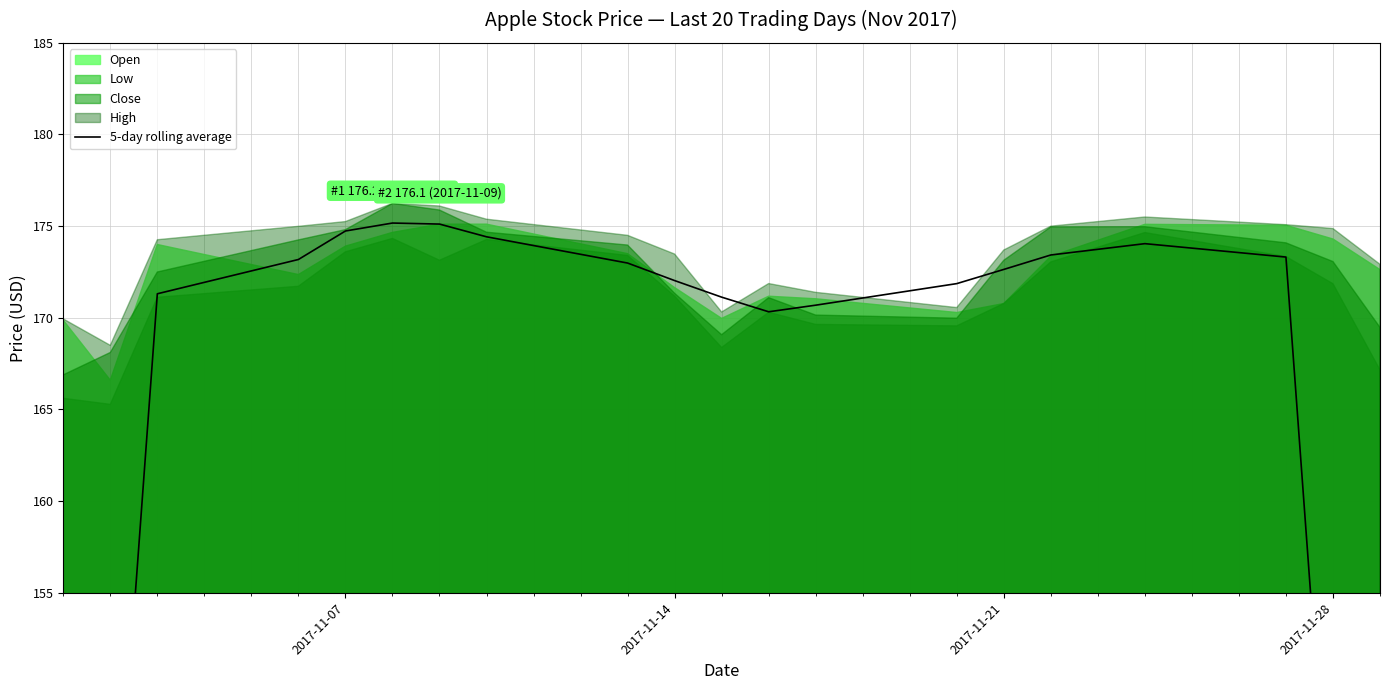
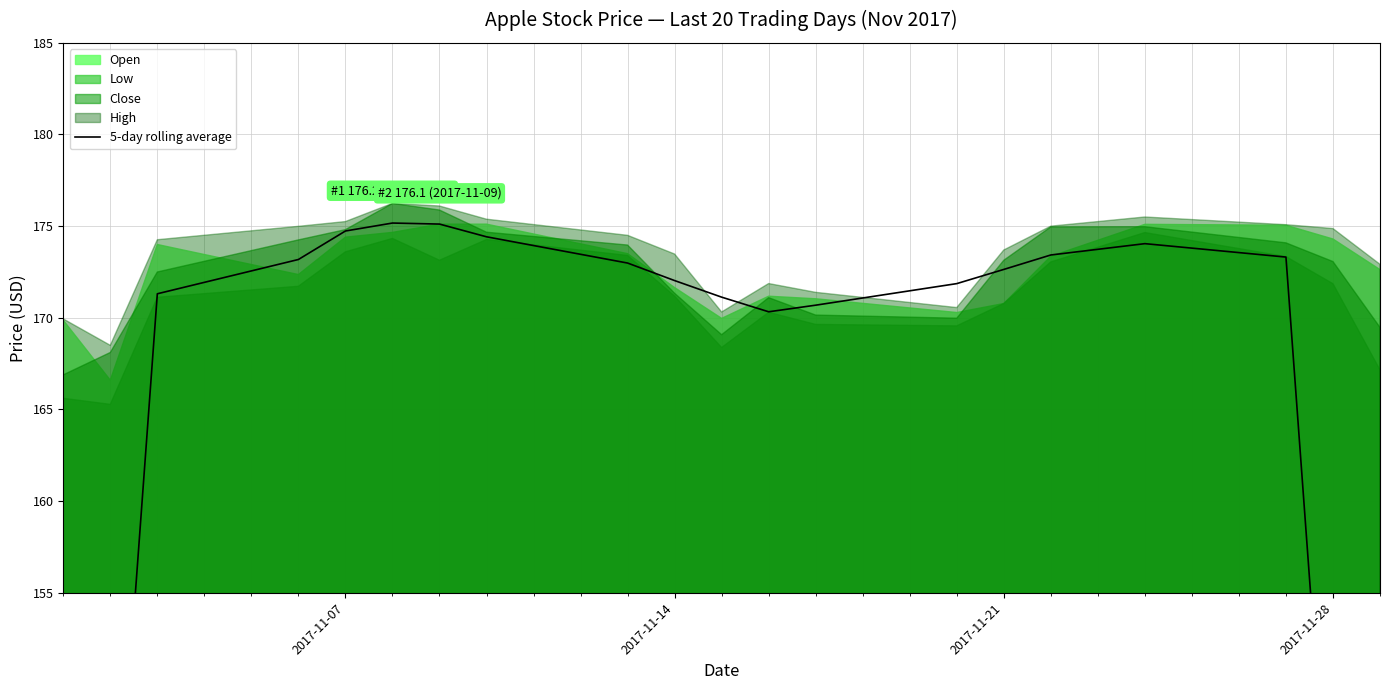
Open, 2017-11-07: 173.9 -> 174.4
